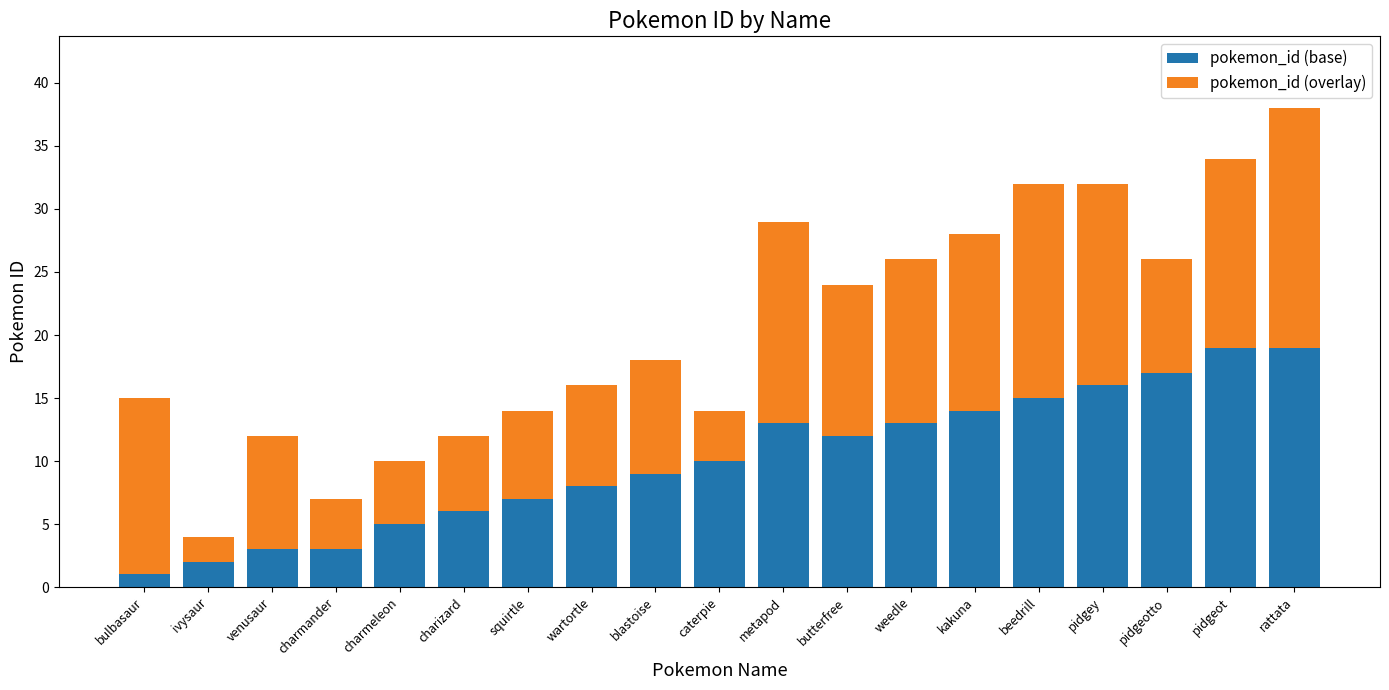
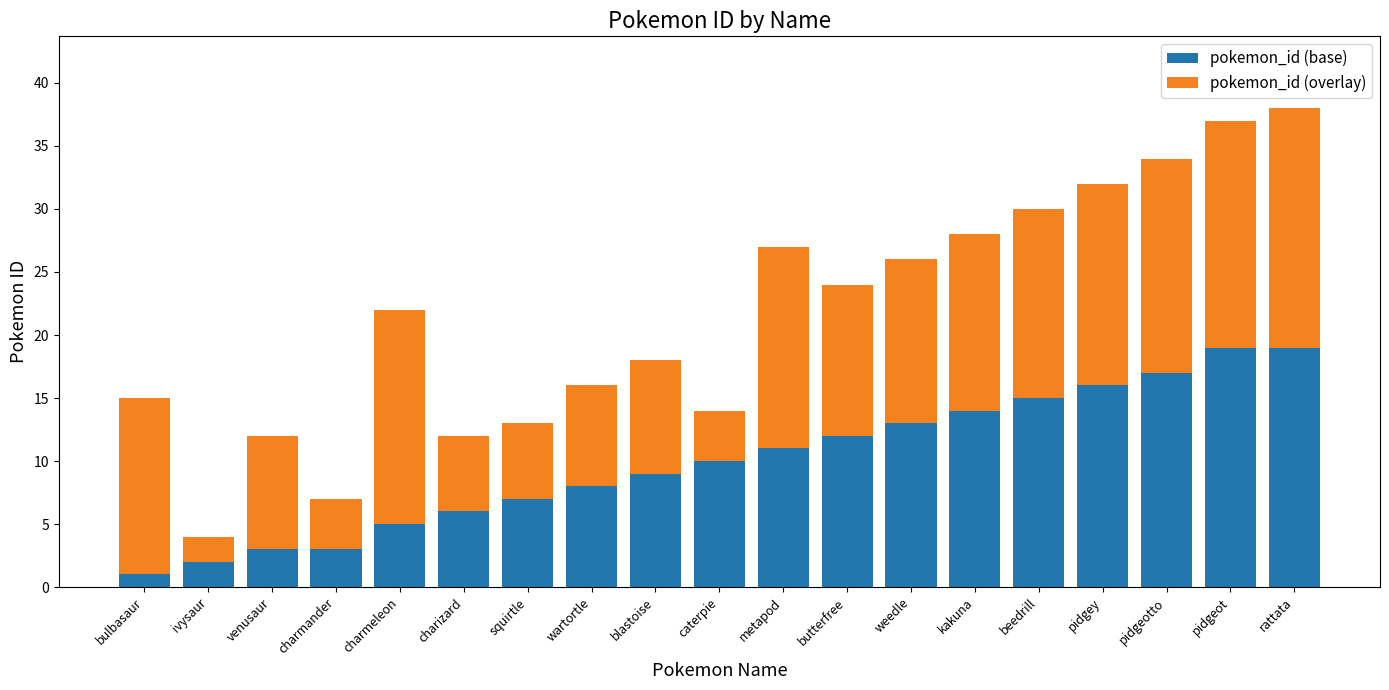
pokemon_id (overlay), charmeleon: 5 -> 17
pokemon_id (overlay), squirtle: 7 -> 6
pokemon_id (base), metapod: 13 -> 11
pokemon_id (overlay), beedrill: 17 -> 15
pokemon_id (overlay), pidgeotto: 9 -> 17
pokemon_id (overlay), pidgeot: 15 -> 18
